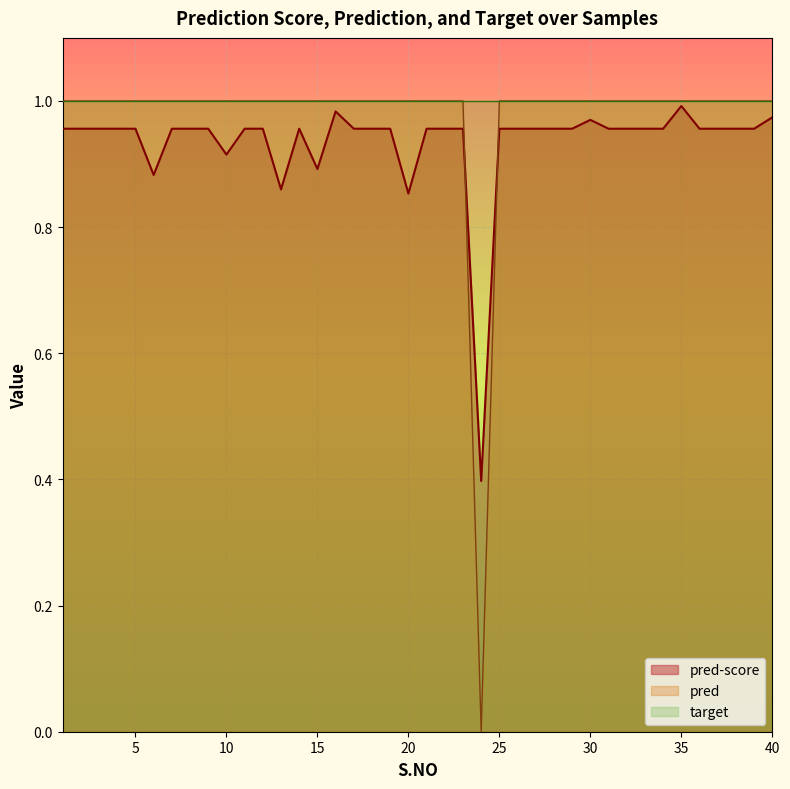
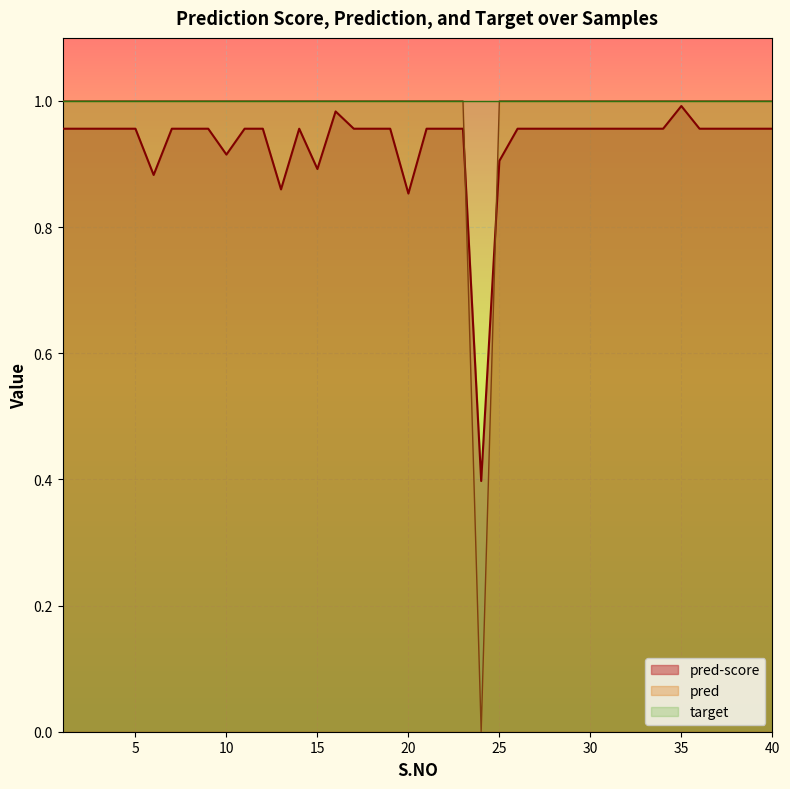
pred-score, 25: 0.96 -> 0.91
pred-score, 30: 0.97 -> 0.96
pred-score, 40: 0.97 -> 0.96
